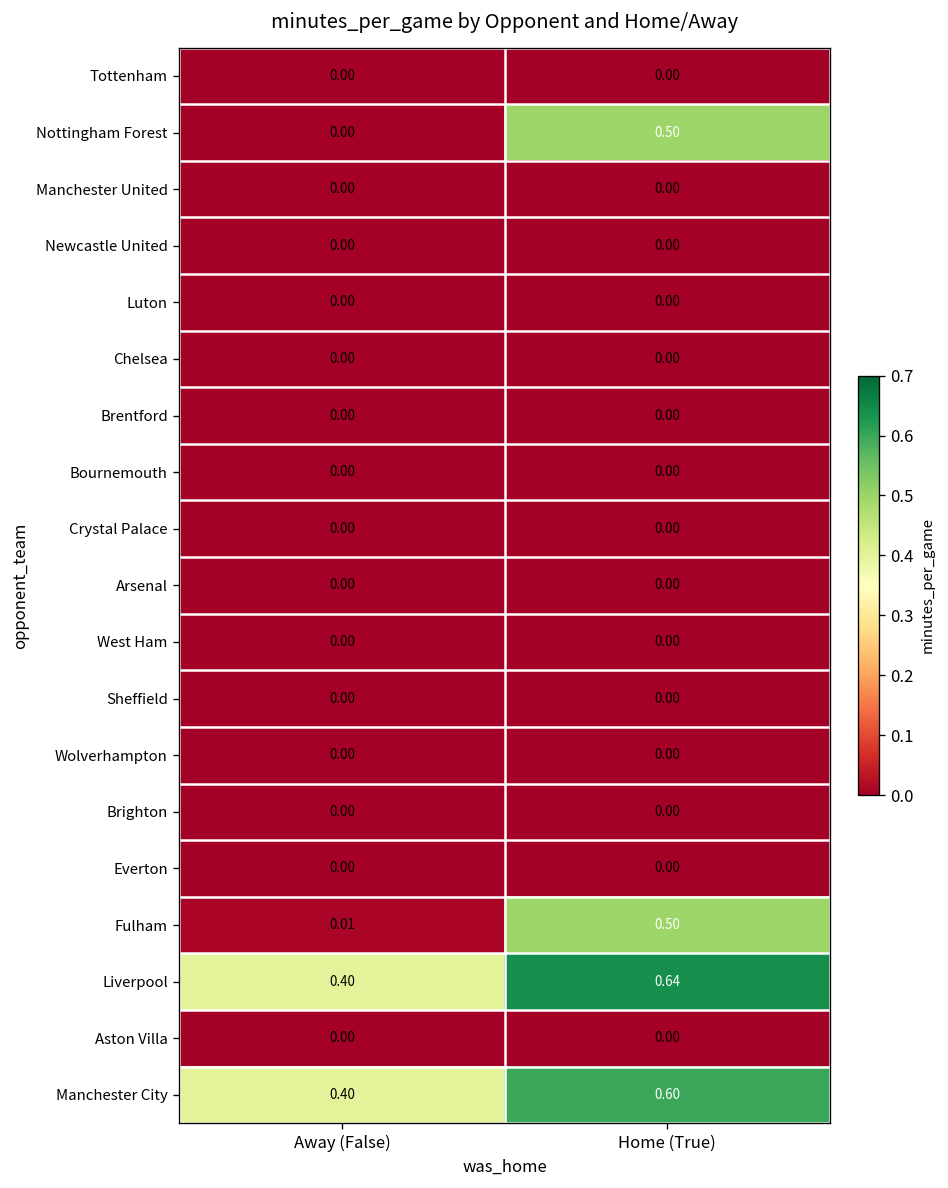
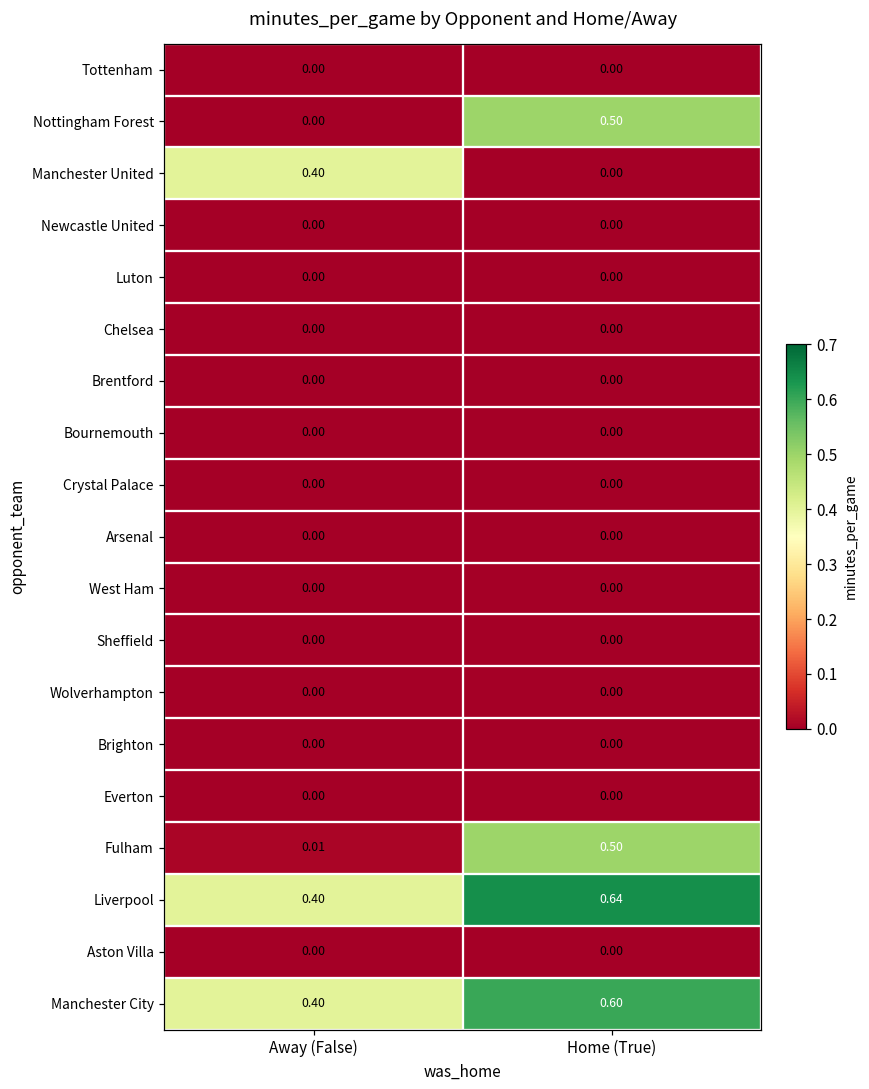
Manchester United, Away (False): 0.00 -> 0.40
